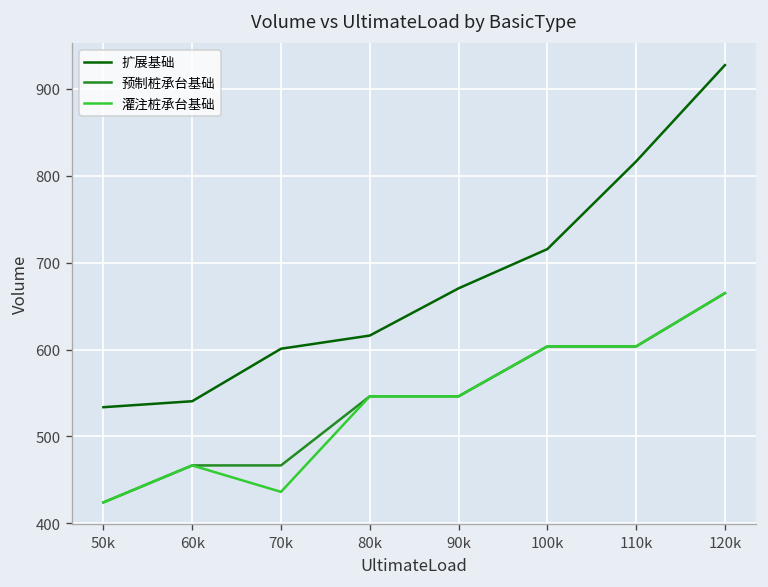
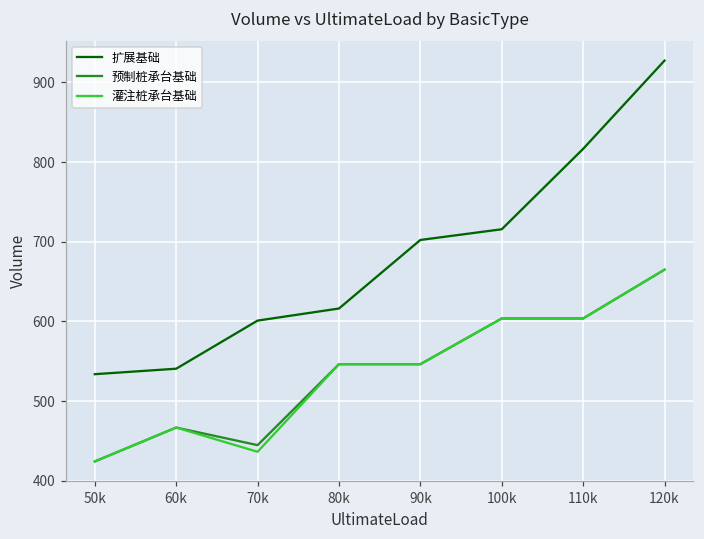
预制桩承台基础, 70k: 470 -> 440
扩展基础, 90k: 670 -> 700
